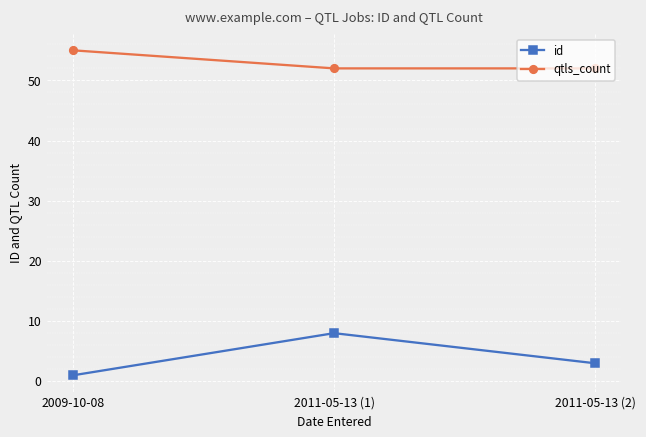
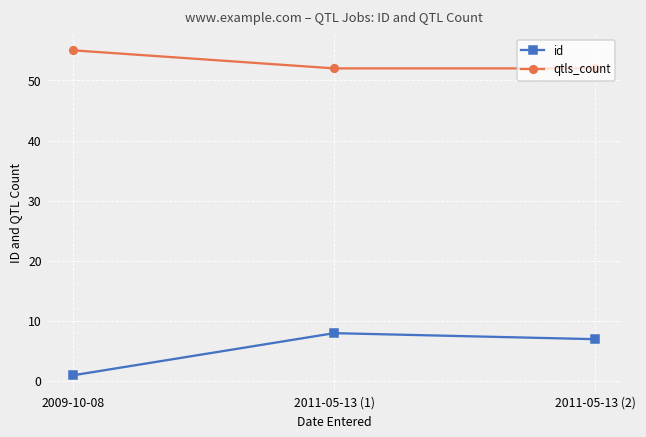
id, 2011-05-13 (2): 3 -> 7
